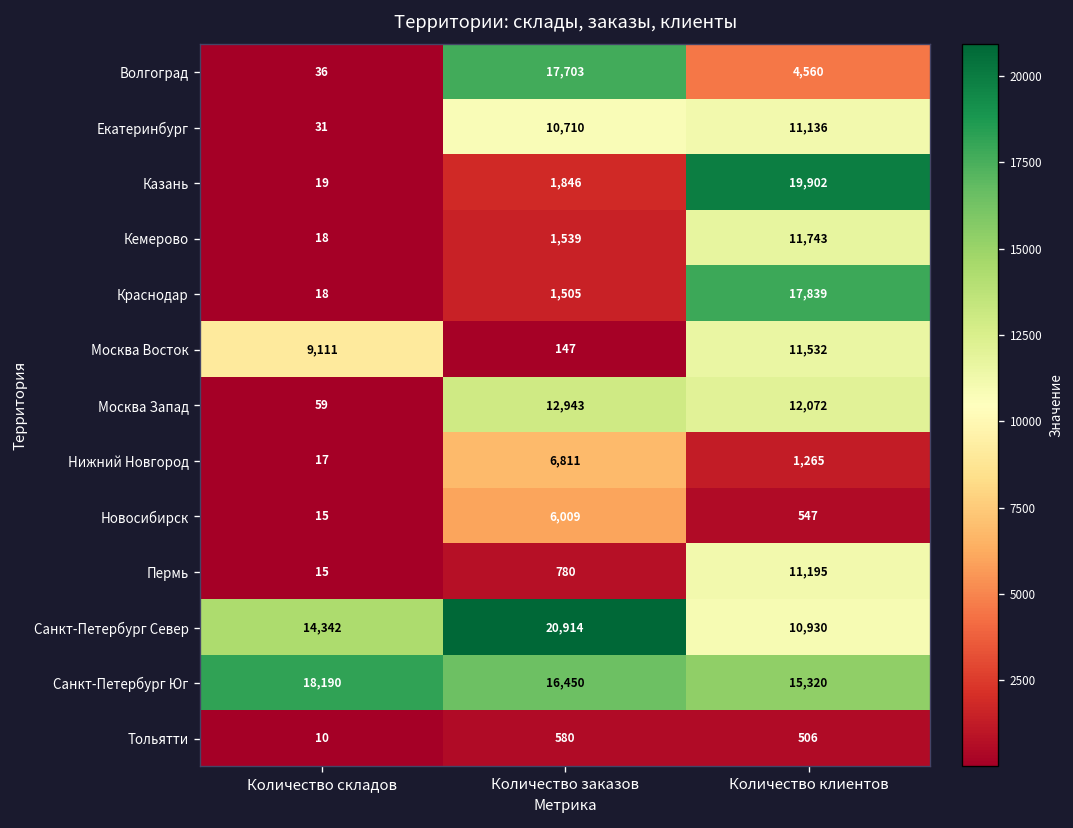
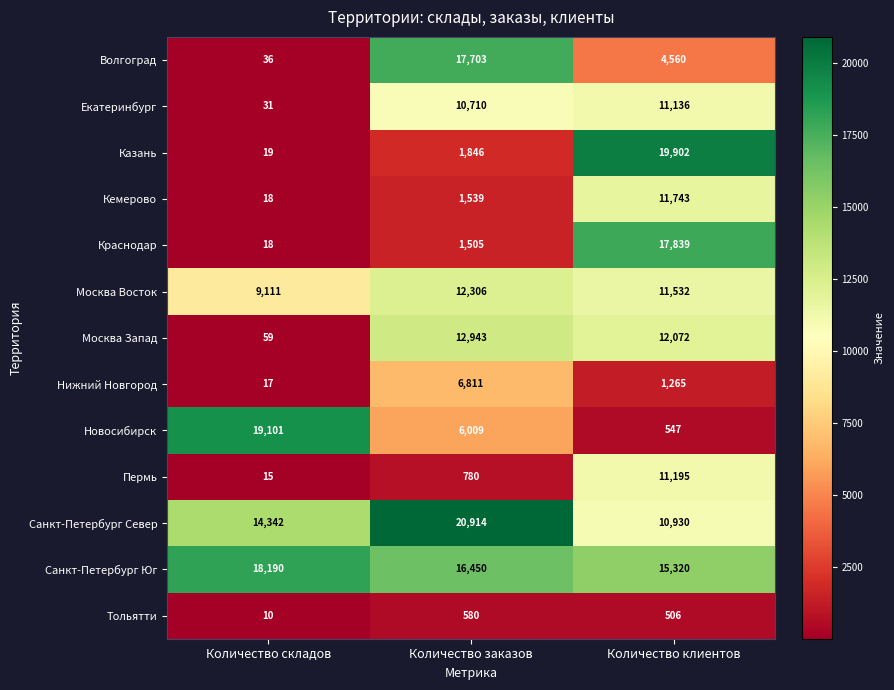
Москва Восток, Количество заказов: 147 -> 12,306
Новосибирск, Количество складов: 15 -> 19,101
